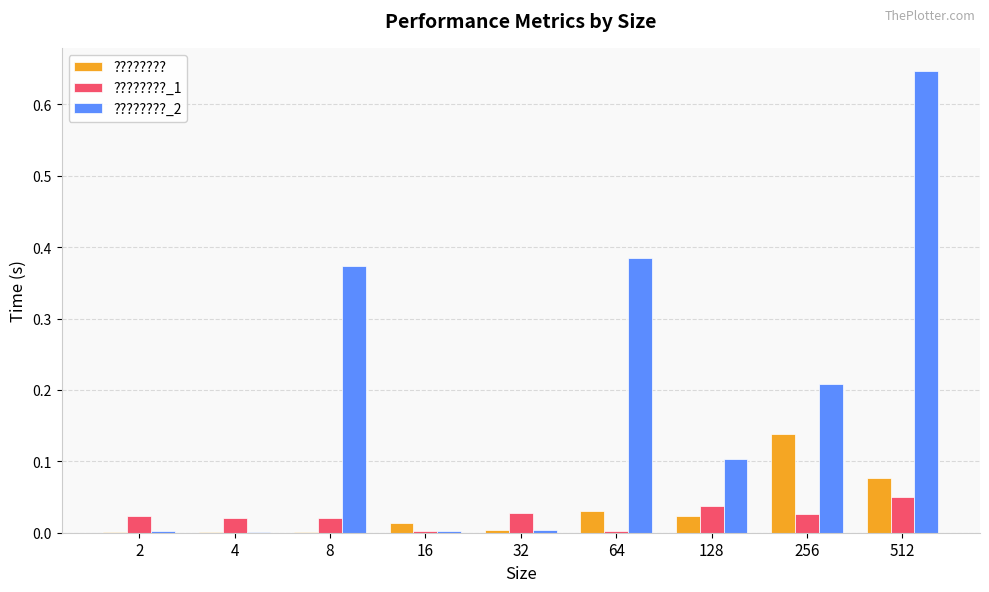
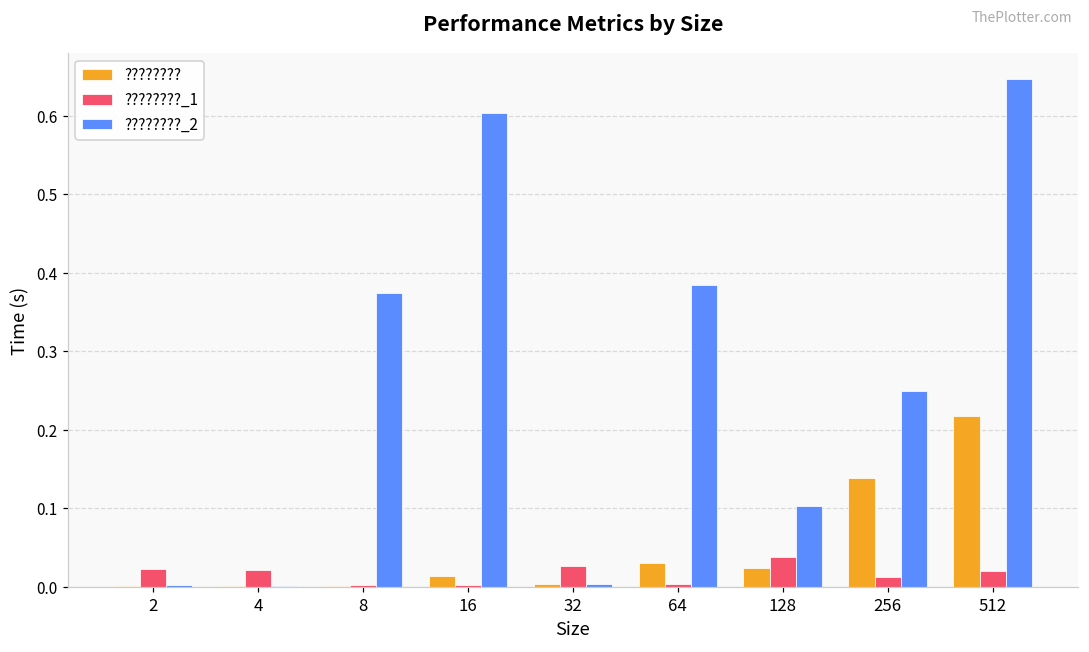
????????_1, 8: 0.02 -> 0.00
????????_2, 16: 0.00 -> 0.60
????????_1, 256: 0.03 -> 0.01
????????_2, 256: 0.21 -> 0.25
????????, 512: 0.08 -> 0.22
????????_1, 512: 0.05 -> 0.02
